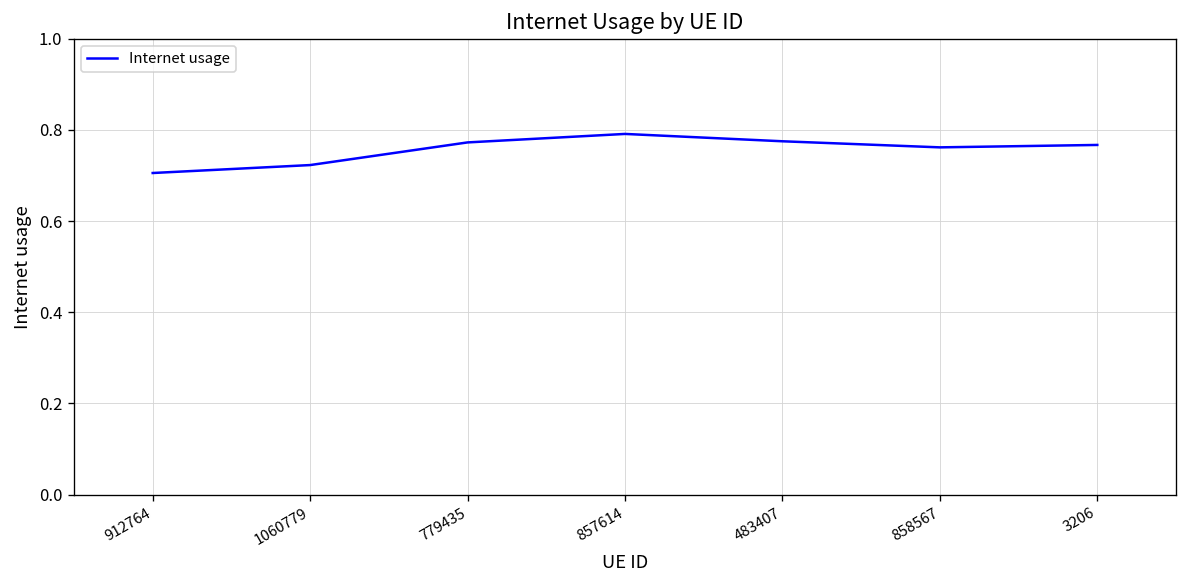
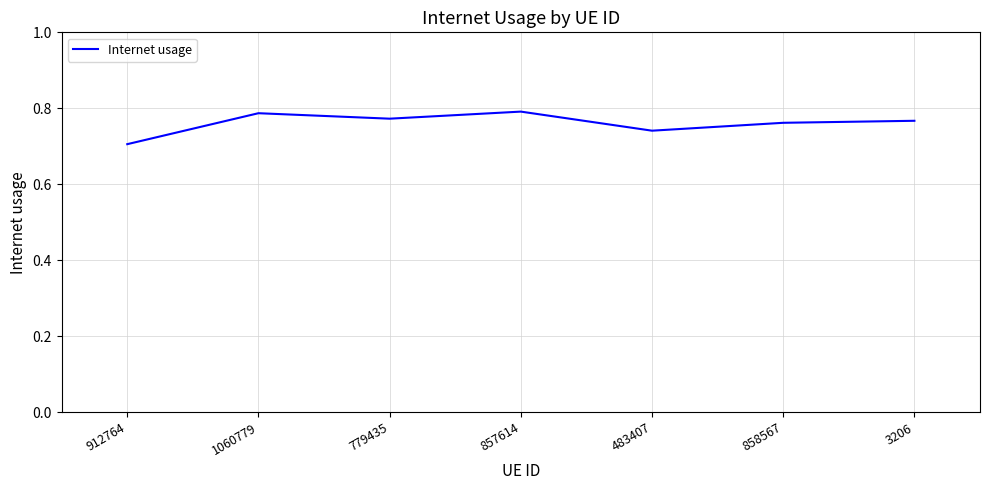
1060779: 0.72 -> 0.79
483407: 0.78 -> 0.74
